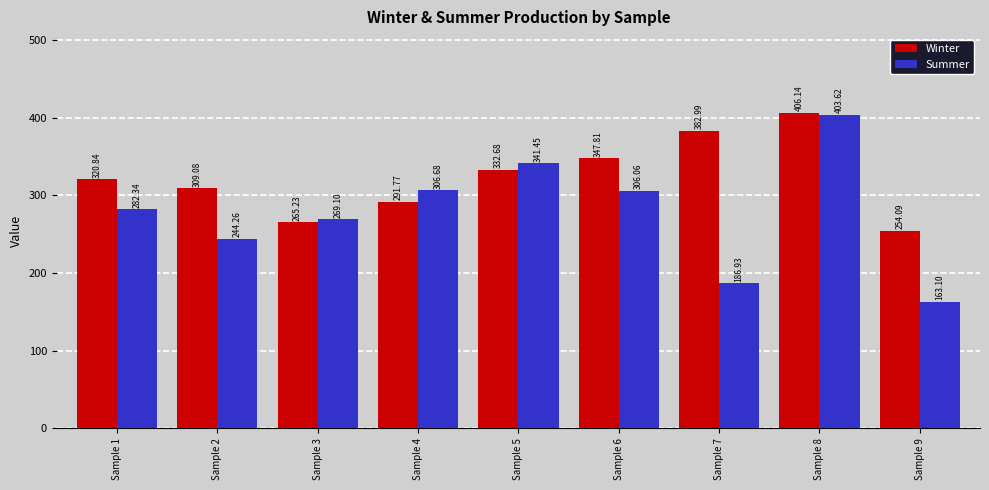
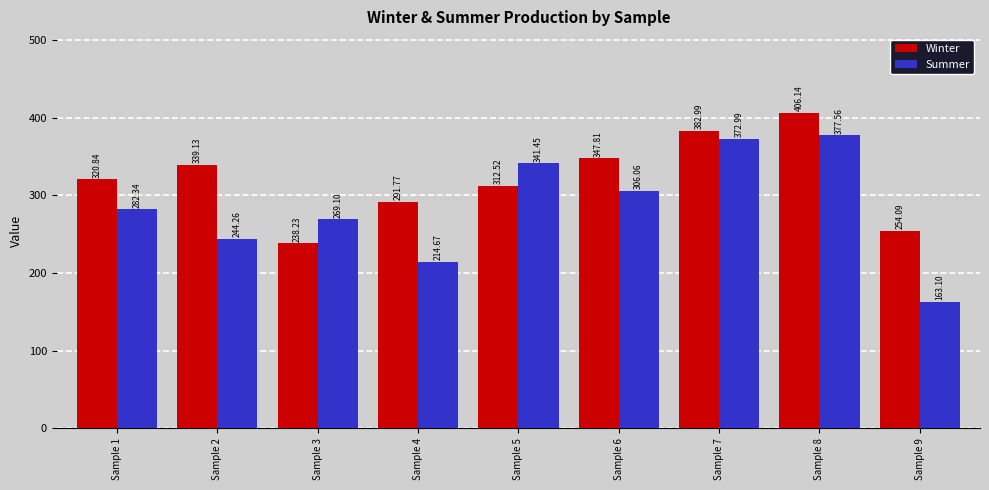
Winter, Sample 2: 309.08 -> 339.13
Winter, Sample 3: 265.23 -> 238.23
Summer, Sample 4: 306.68 -> 214.67
Winter, Sample 5: 332.68 -> 312.52
Summer, Sample 7: 186.93 -> 372.99
Summer, Sample 8: 403.62 -> 377.56
